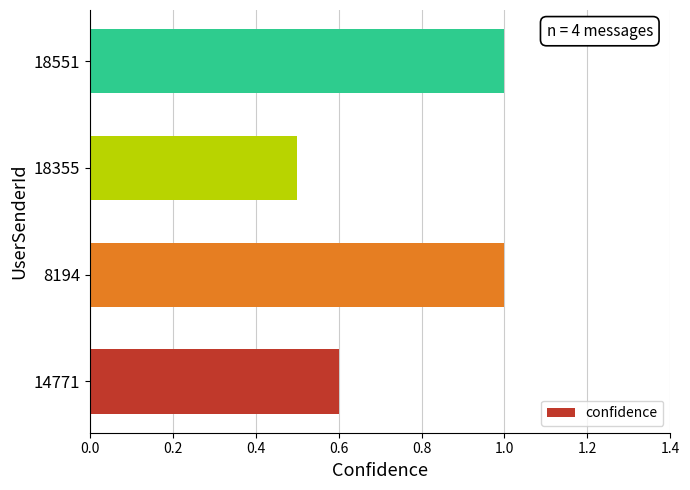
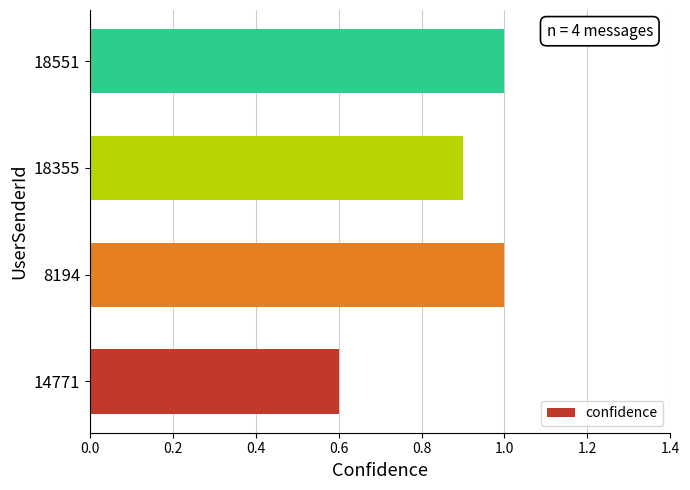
18355: 0.5 -> 0.9
